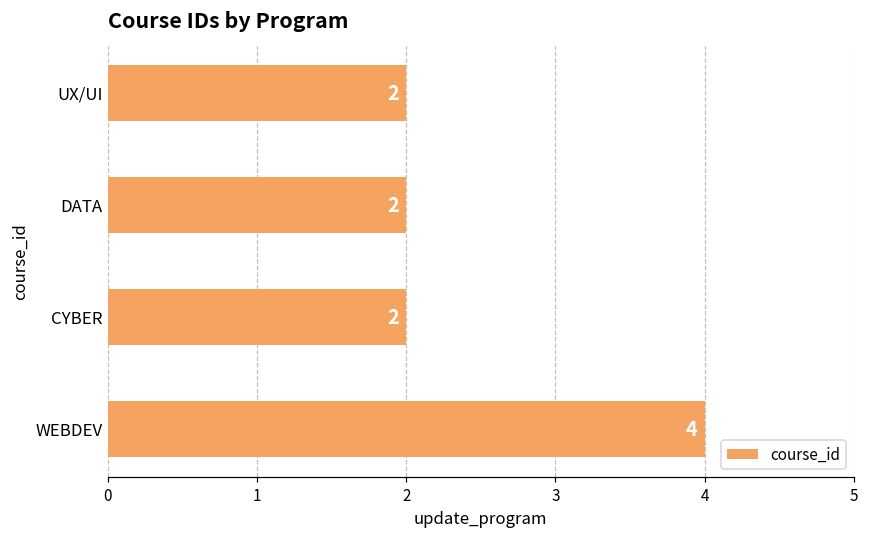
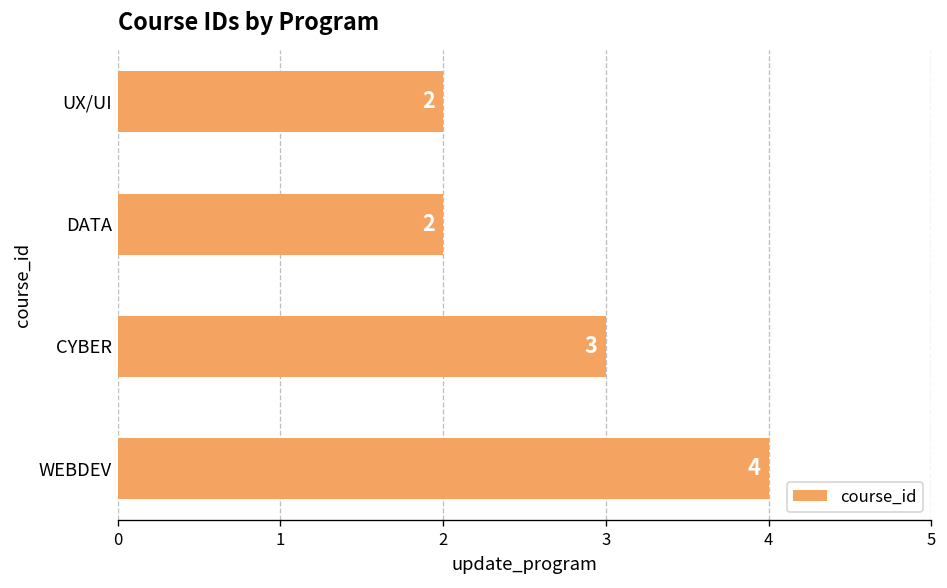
CYBER: 2 -> 3
